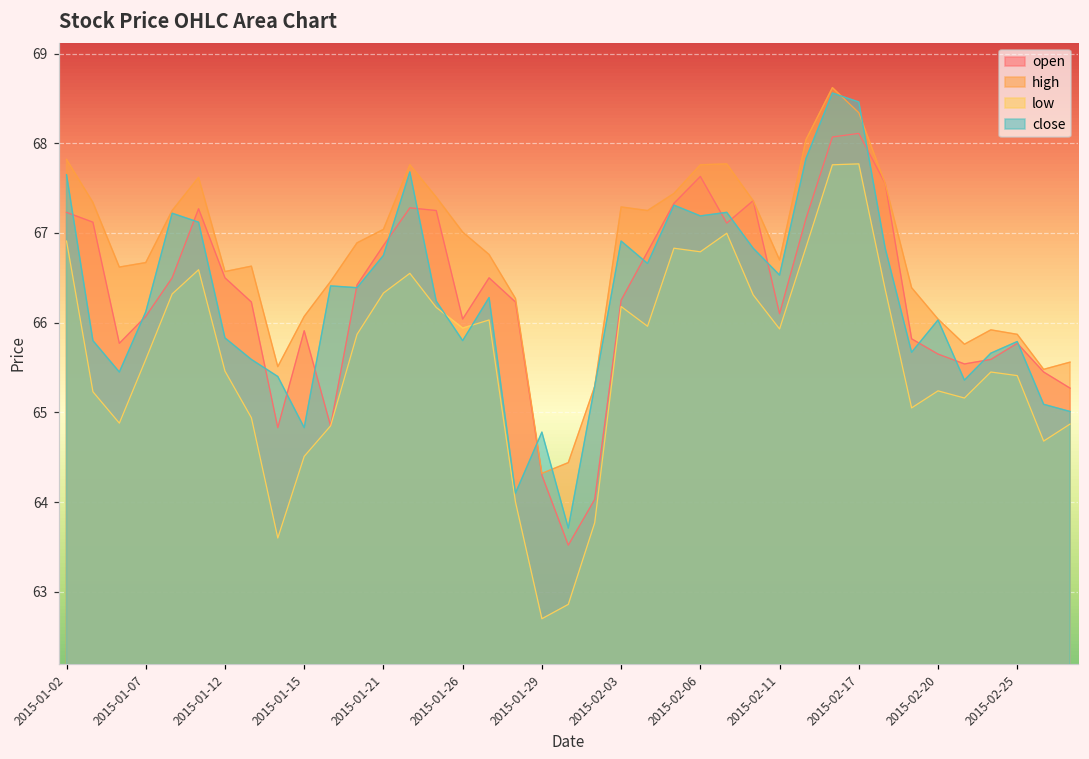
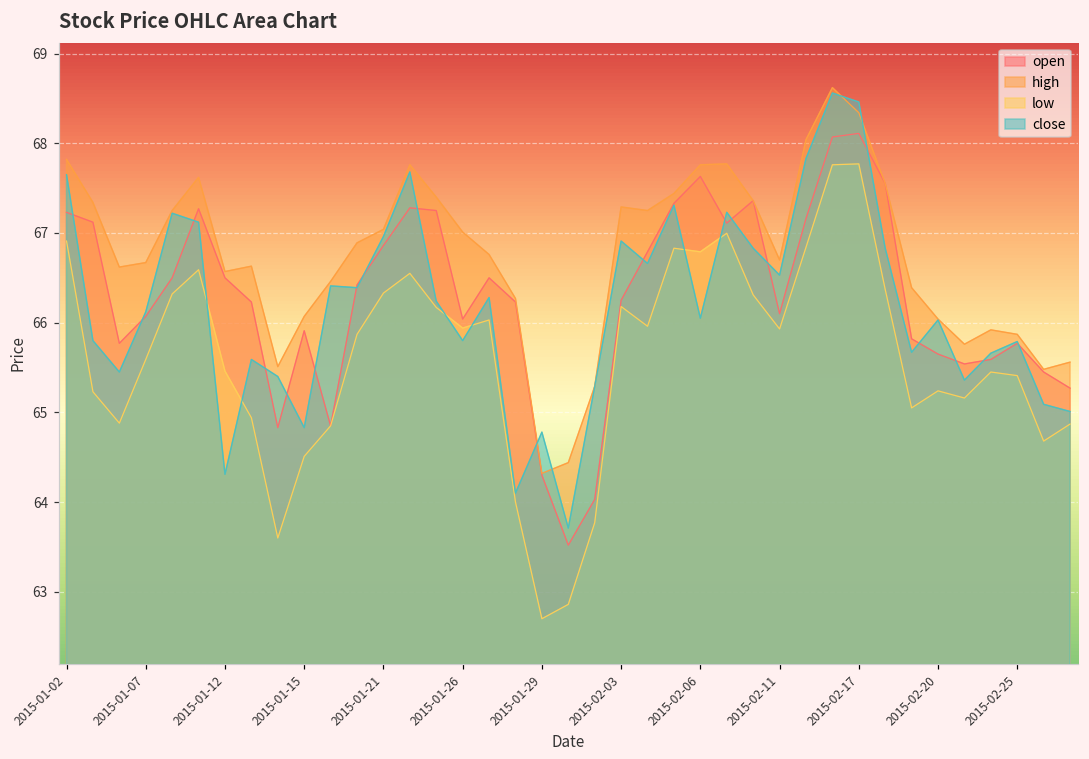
close, 2015-01-12: 65.8 -> 64.3
close, 2015-01-21: 66.8 -> 67.0
close, 2015-02-06: 67.2 -> 66.1
